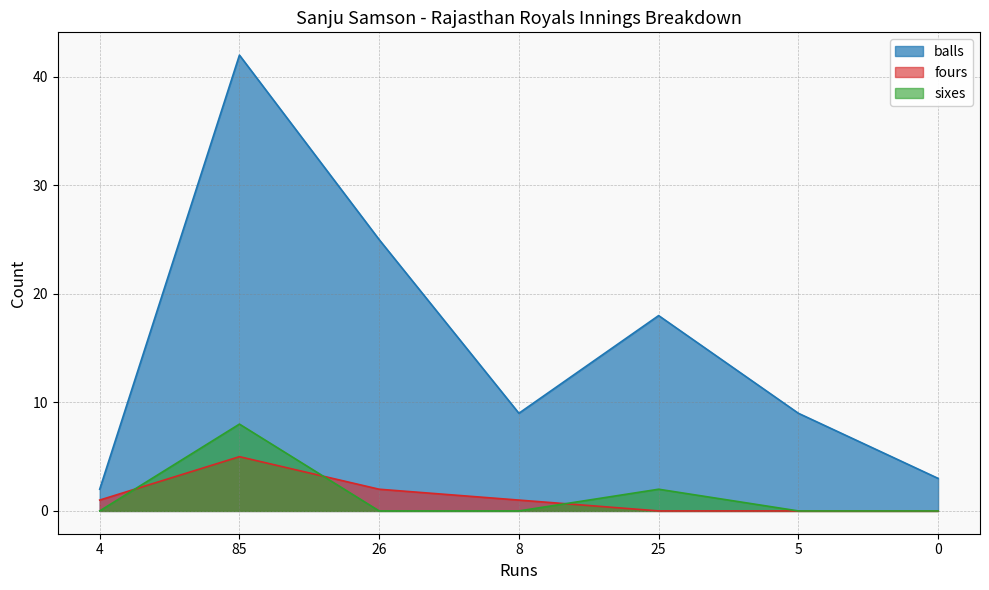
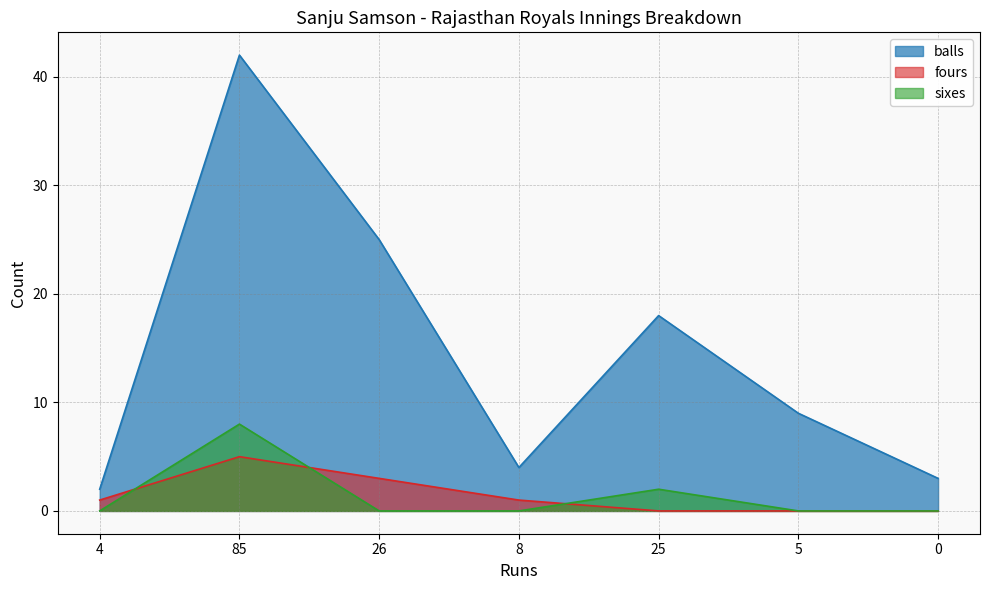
fours, 26: 2 -> 3
balls, 8: 9 -> 4
